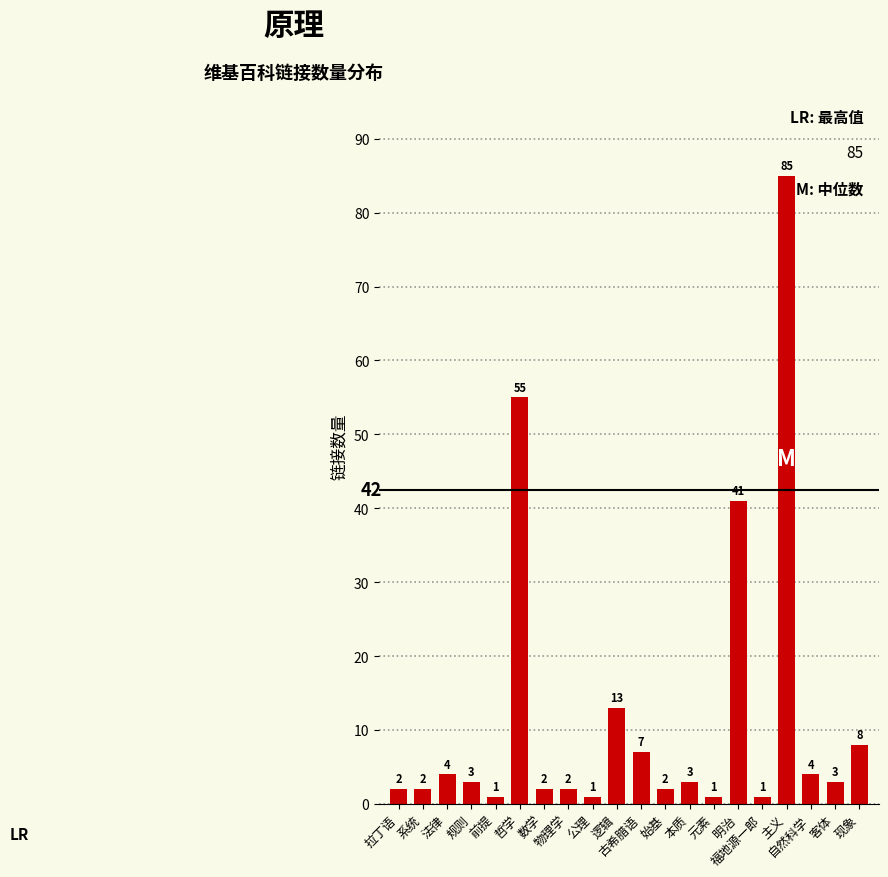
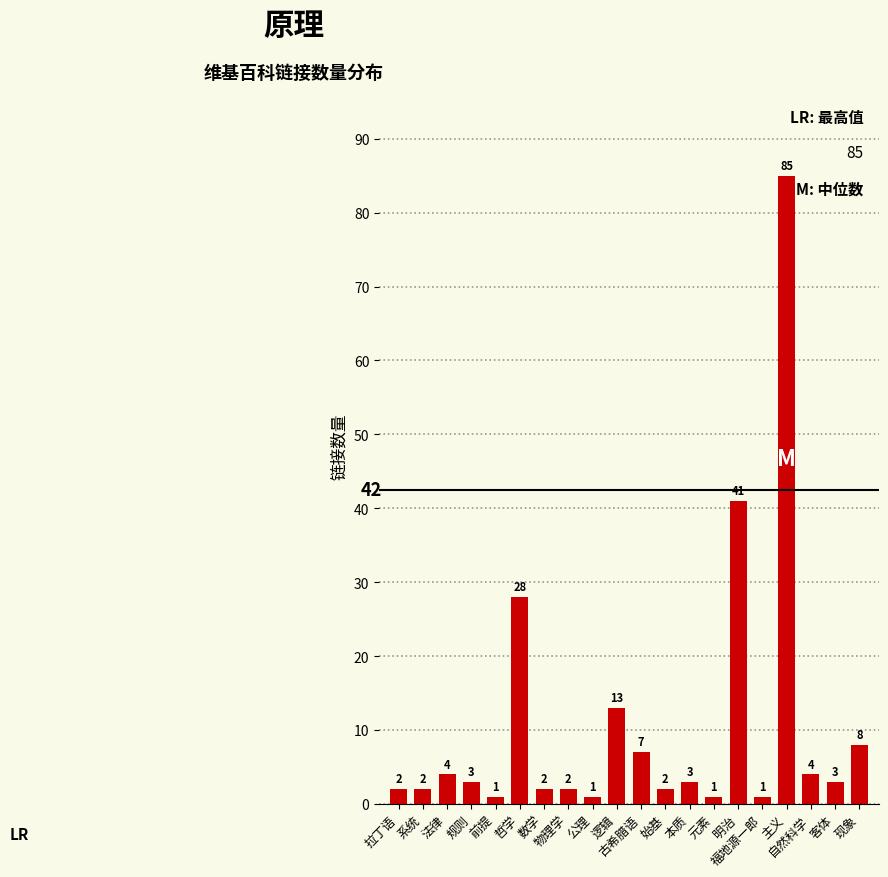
哲学: 55 -> 28
